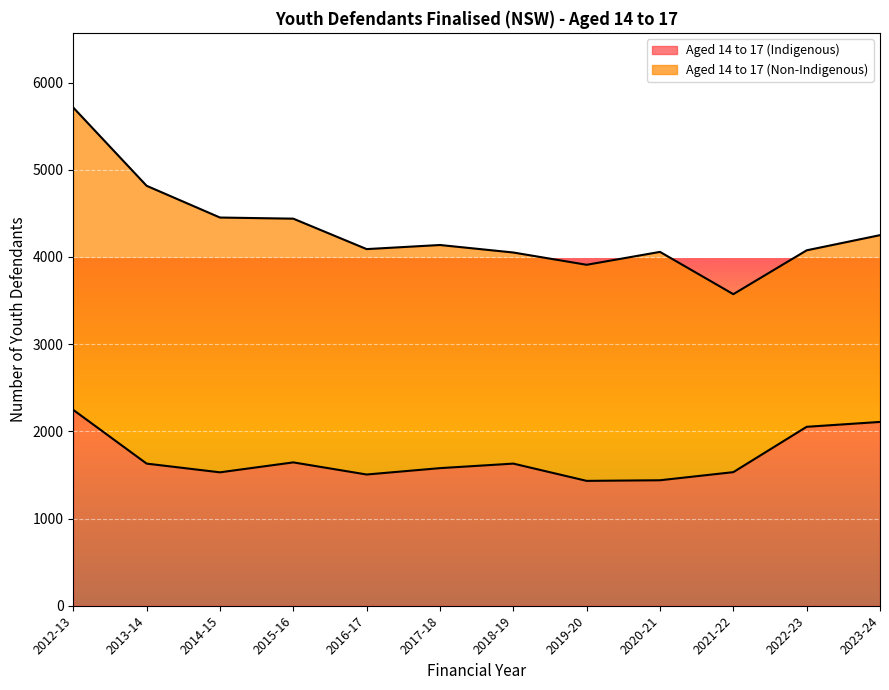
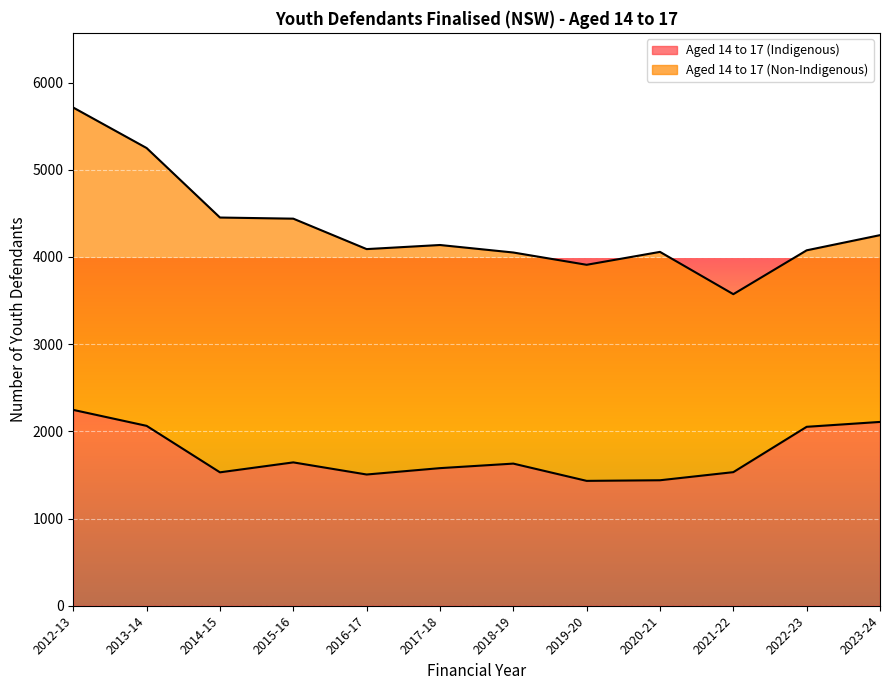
Aged 14 to 17 (Indigenous), 2013-14: 1600 -> 2100
